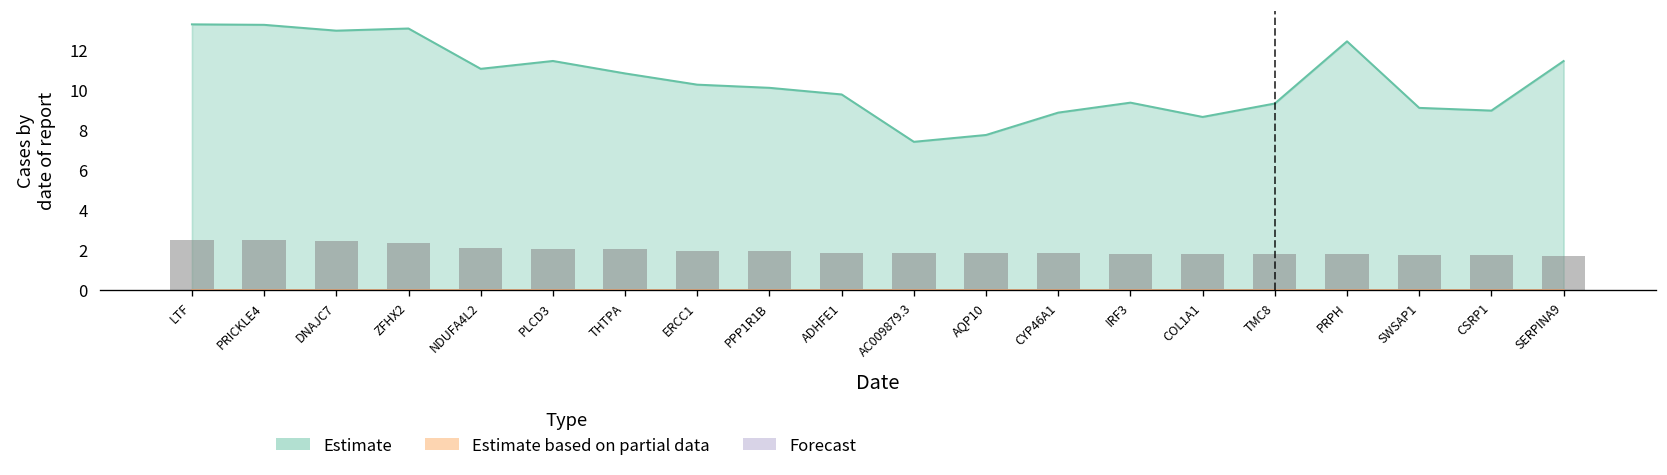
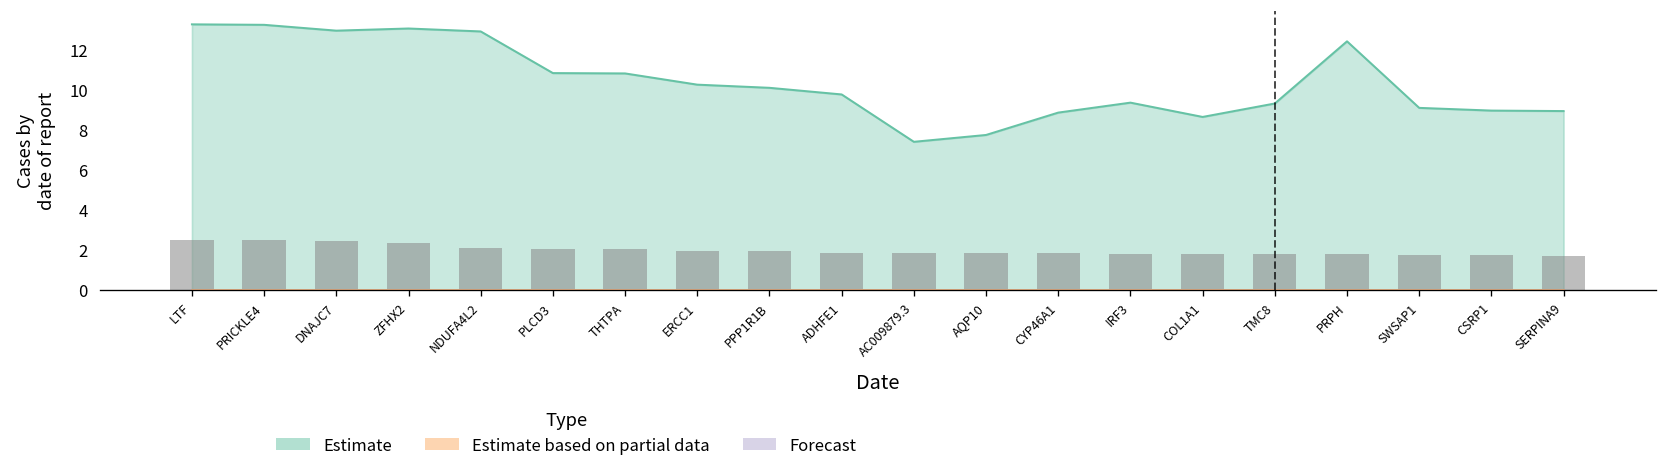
Estimate, NDUFA4L2: 11.0 -> 12.9
Estimate, PLCD3: 11.4 -> 10.8
Estimate, SERPINA9: 11.4 -> 8.9
